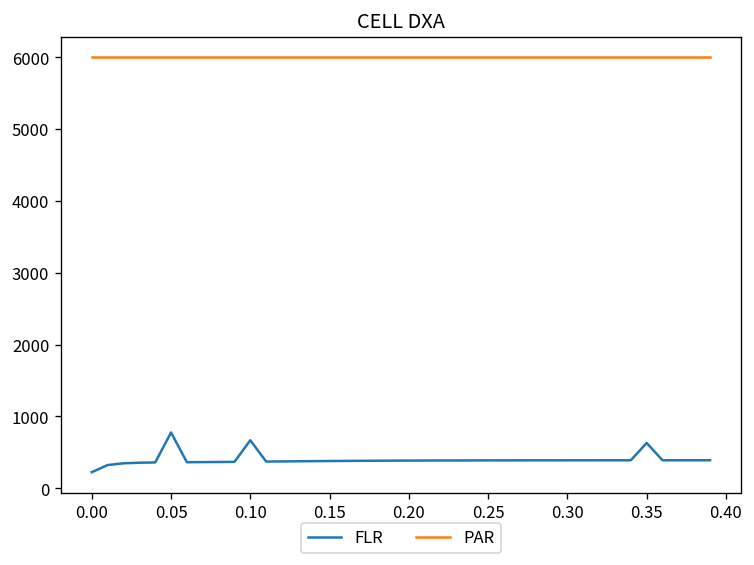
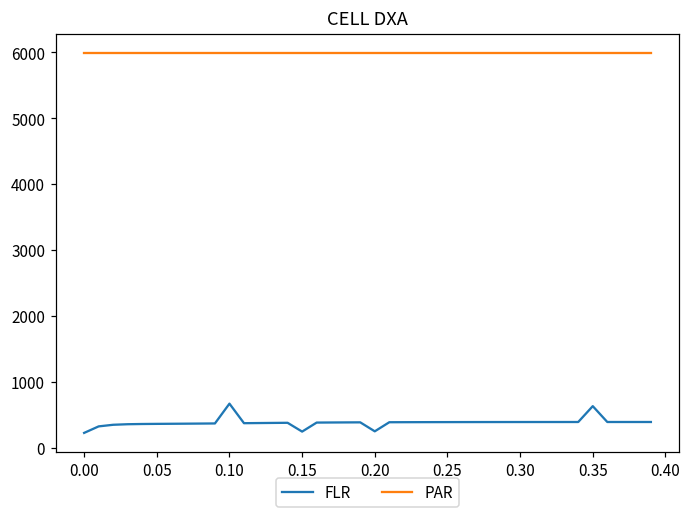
FLR, 0.05: 800 -> 400
FLR, 0.15: 400 -> 200
FLR, 0.20: 400 -> 200
